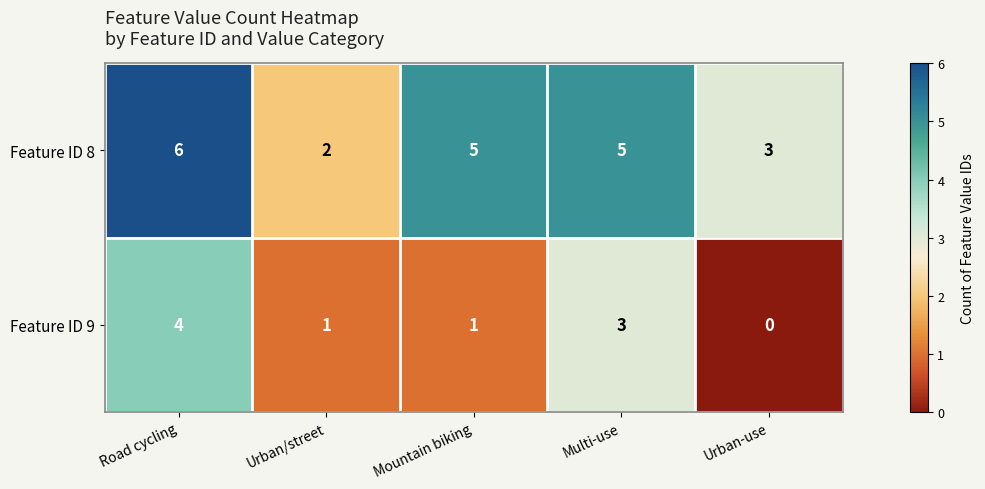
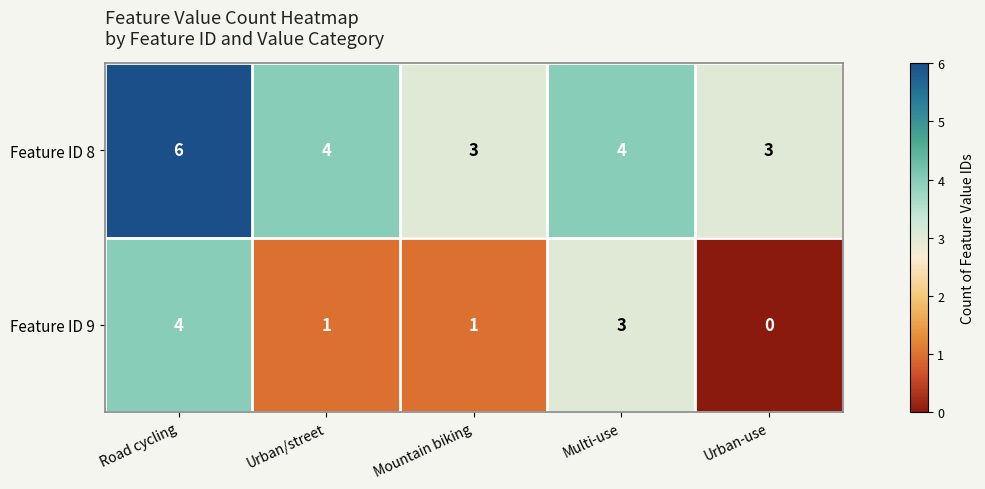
Feature ID 8, Urban/street: 2 -> 4
Feature ID 8, Mountain biking: 5 -> 3
Feature ID 8, Multi-use: 5 -> 4
